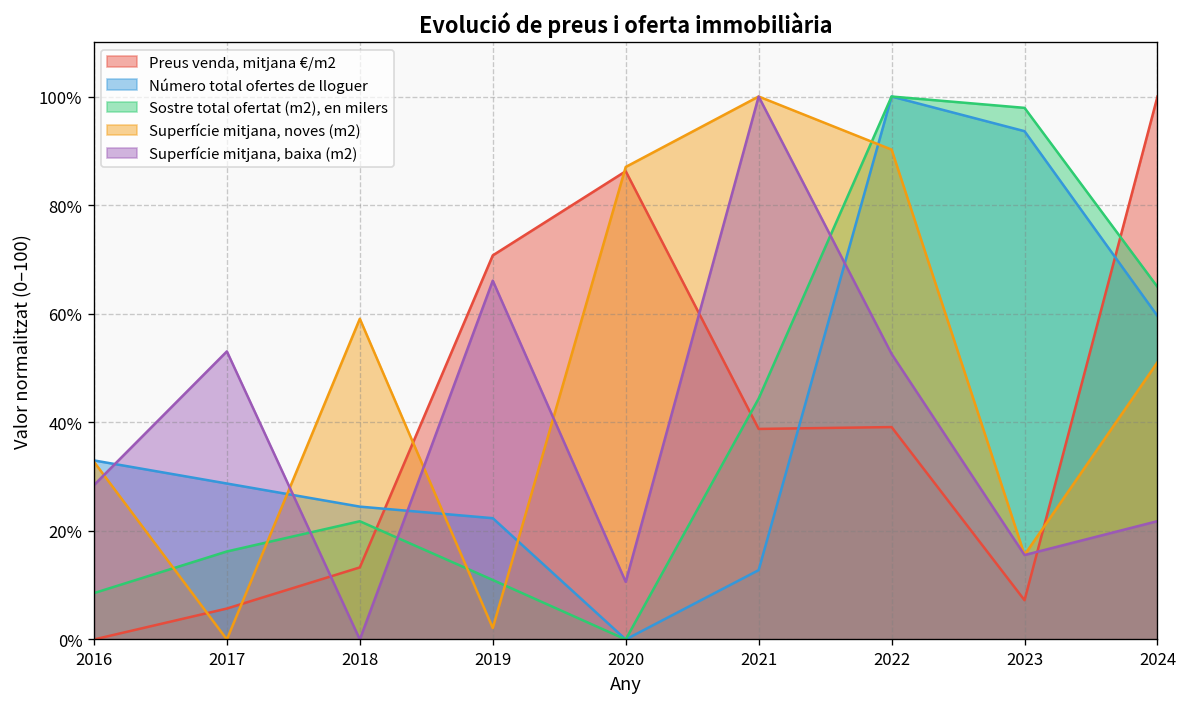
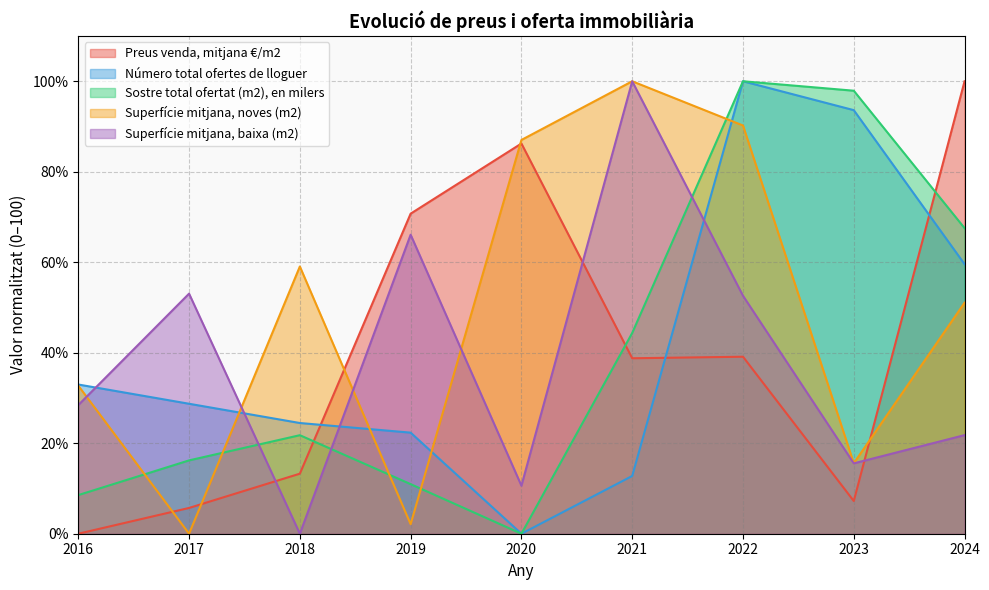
Sostre total ofertat (m2), en milers, 2024: 65% -> 68%
